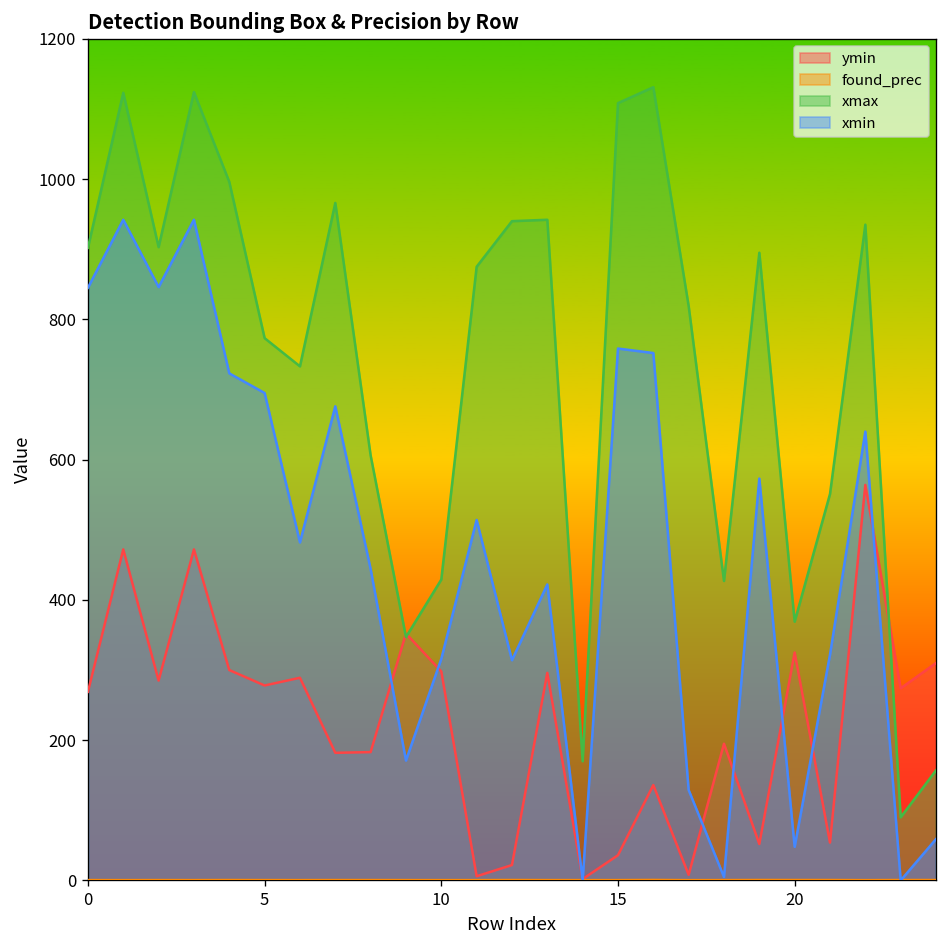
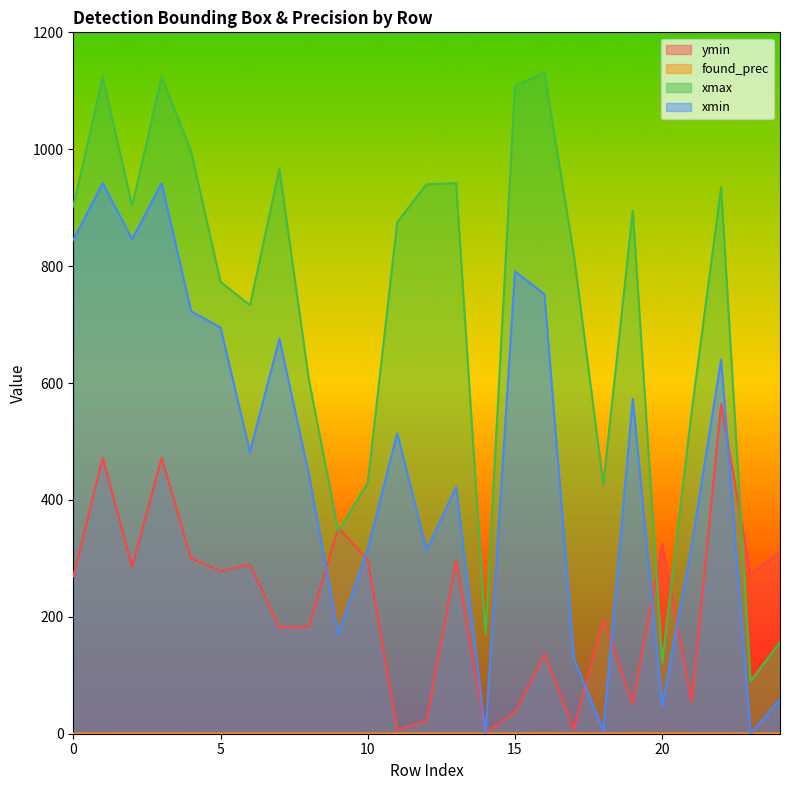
xmin, 15: 760 -> 790
xmax, 20: 370 -> 120
